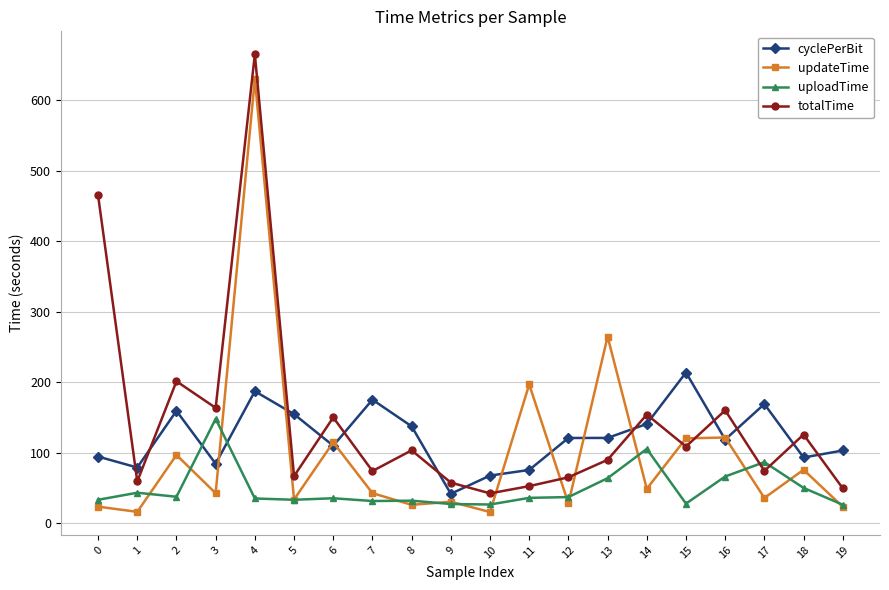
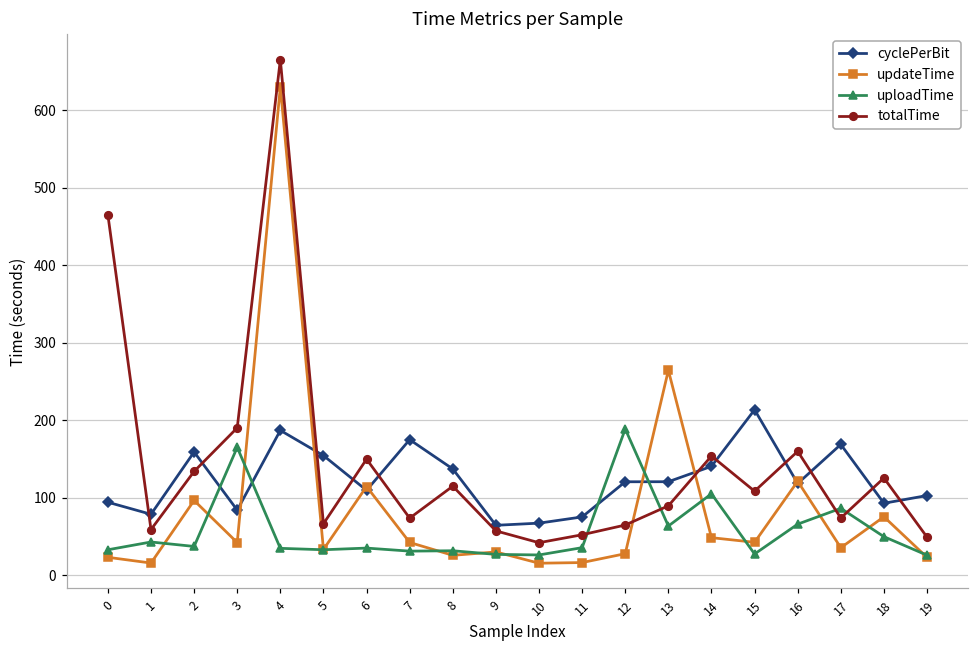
totalTime, 2: 200 -> 130
uploadTime, 3: 150 -> 170
totalTime, 3: 160 -> 190
totalTime, 8: 100 -> 120
cyclePerBit, 9: 40 -> 60
updateTime, 11: 200 -> 20
uploadTime, 12: 40 -> 190
updateTime, 15: 120 -> 40
